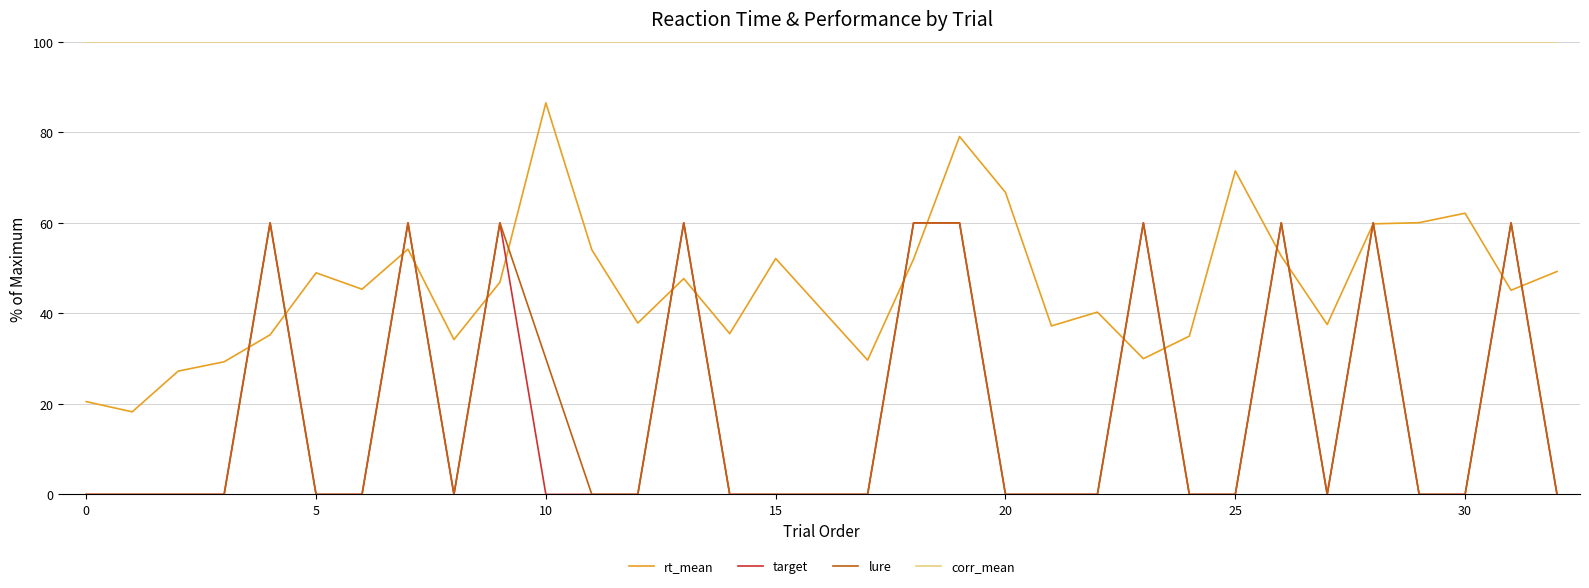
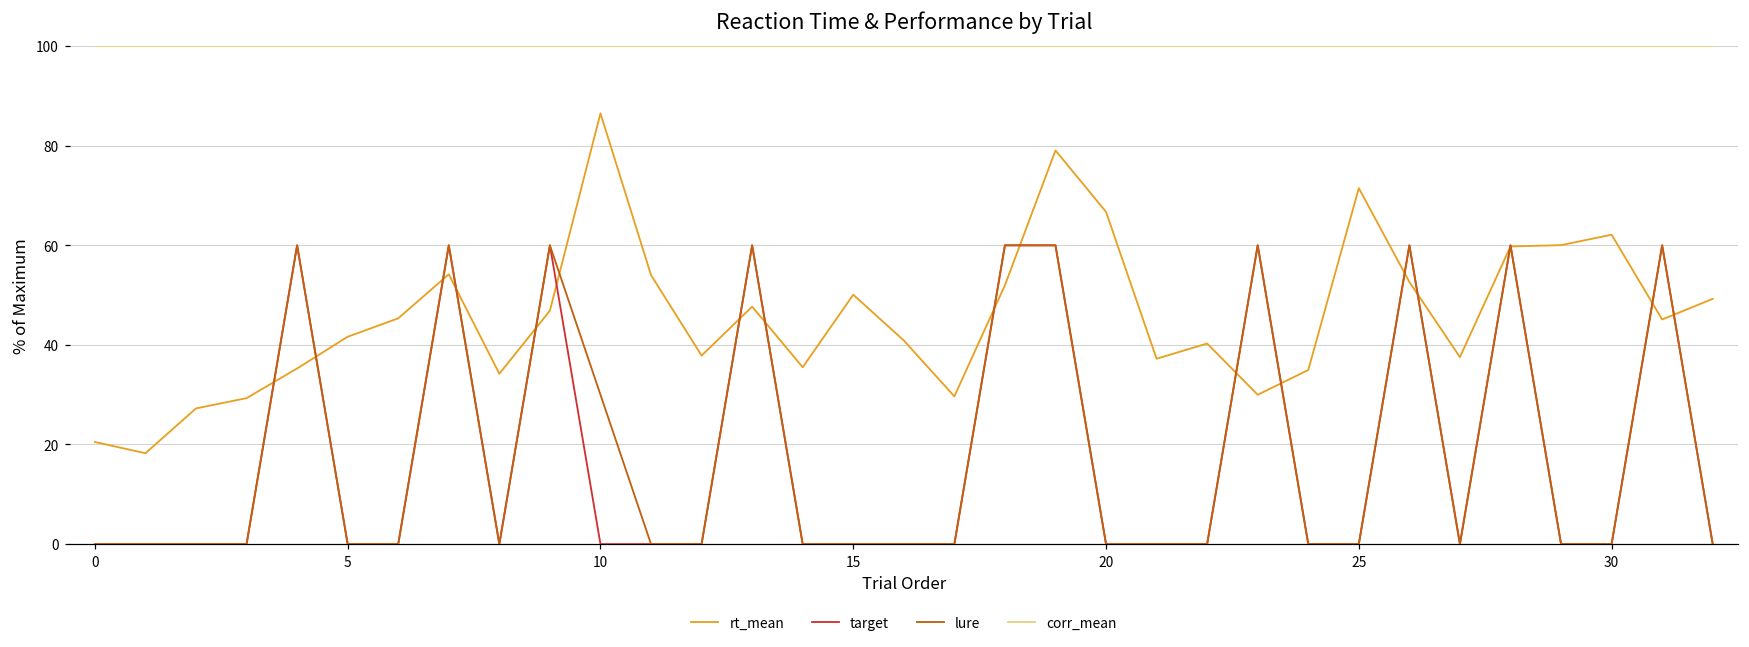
rt_mean, 5: 49 -> 42
rt_mean, 15: 52 -> 50
